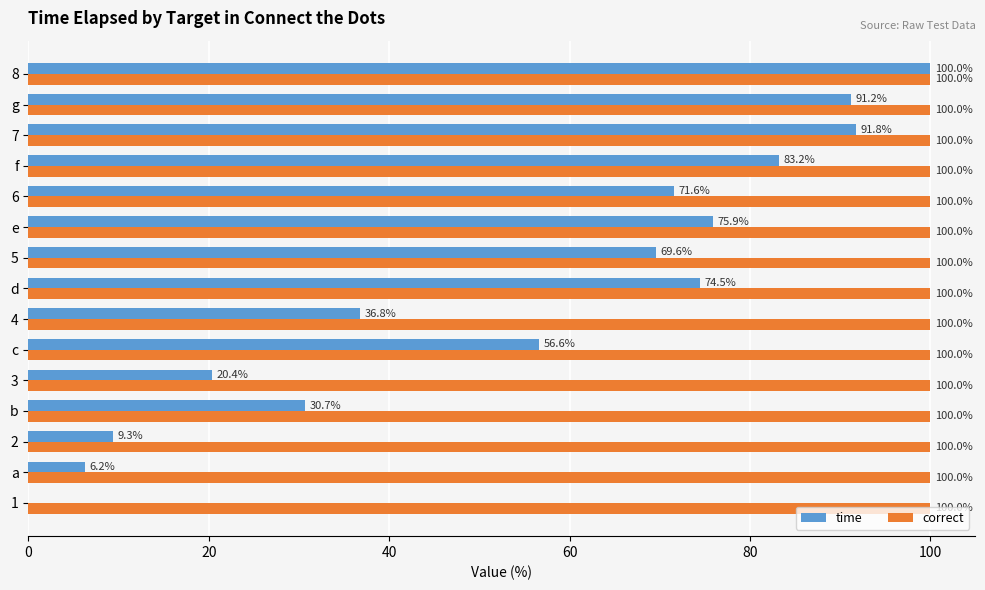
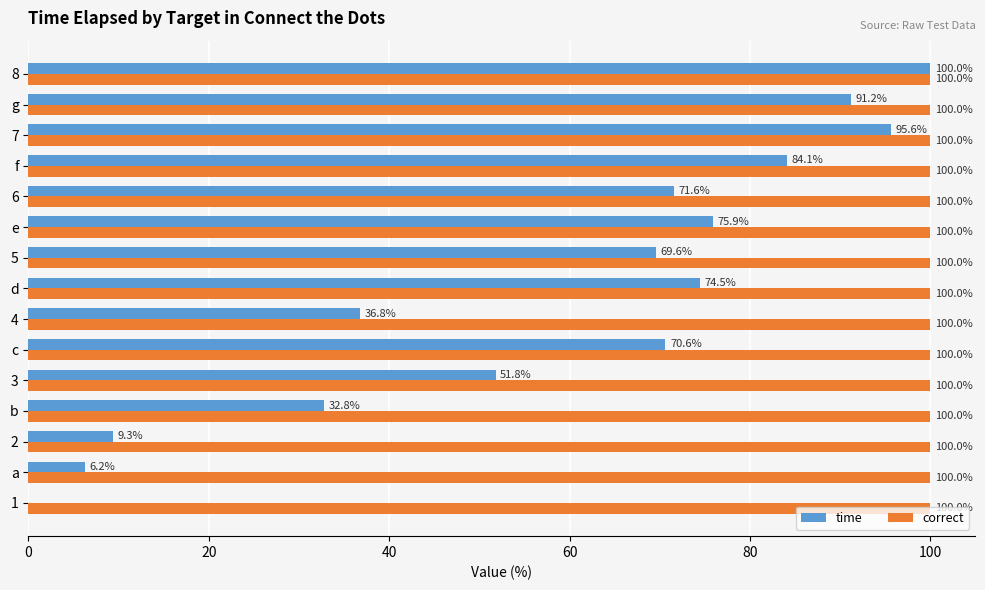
time, 7: 91.8% -> 95.6%
time, f: 83.2% -> 84.1%
time, c: 56.6% -> 70.6%
time, 3: 20.4% -> 51.8%
time, b: 30.7% -> 32.8%
